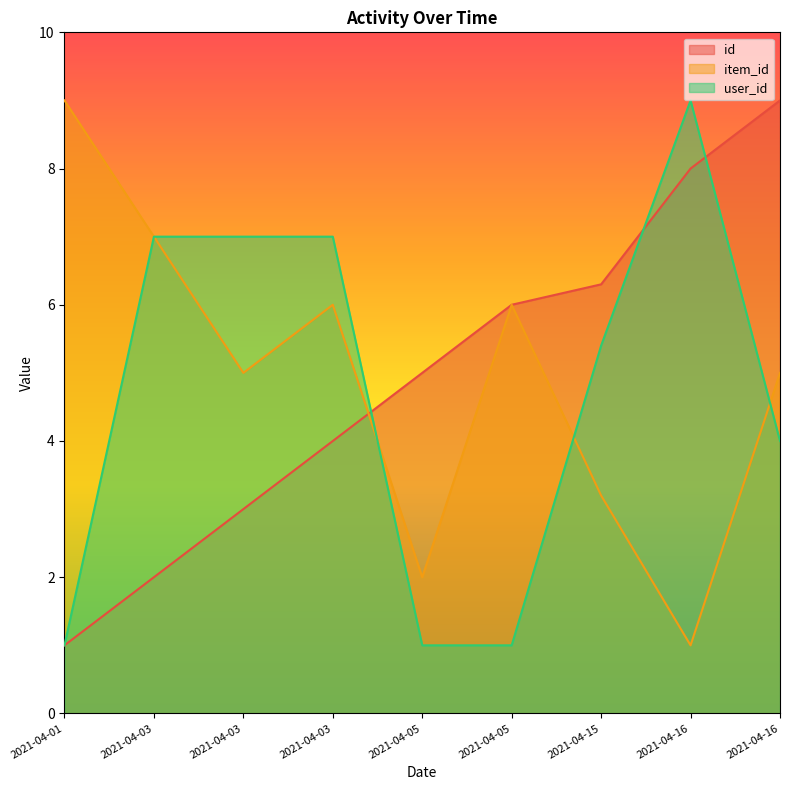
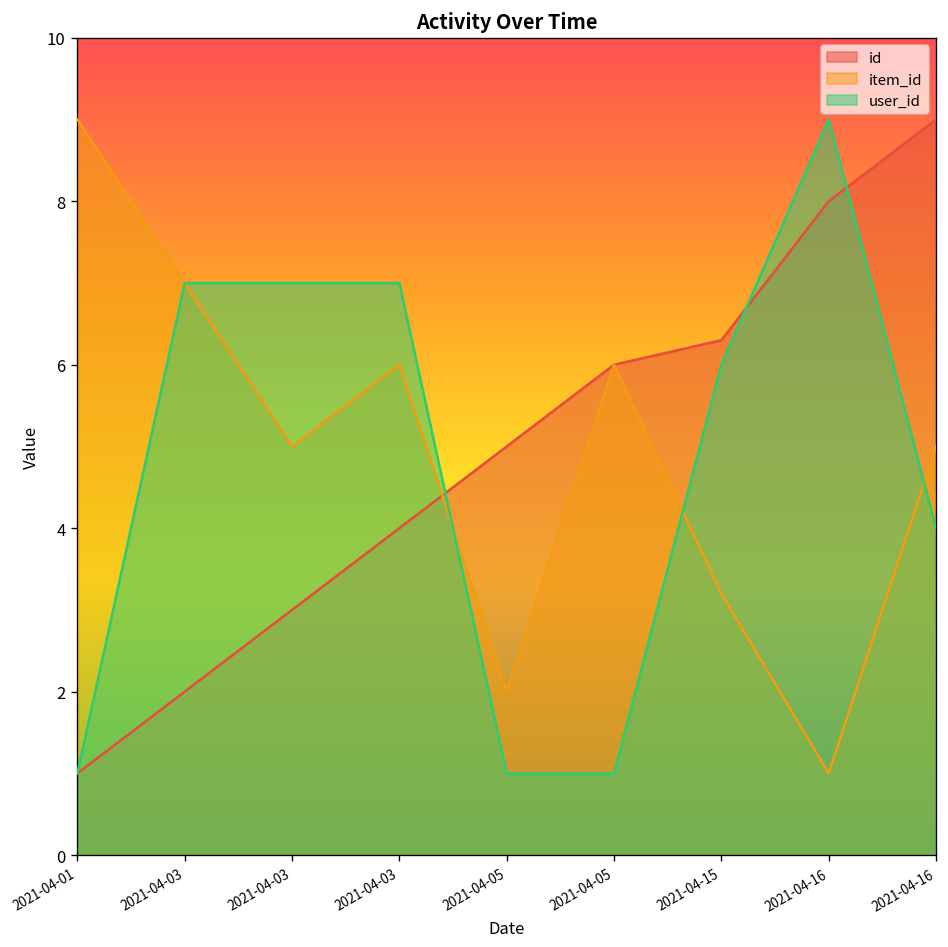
user_id, 2021-04-15: 5.4 -> 6.0
